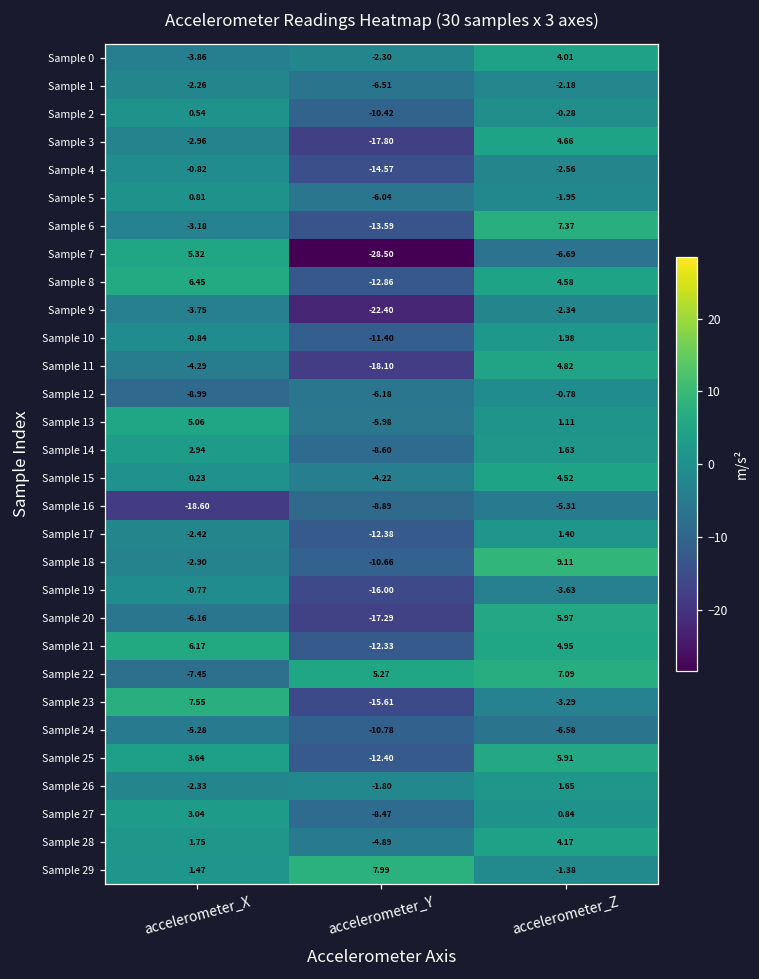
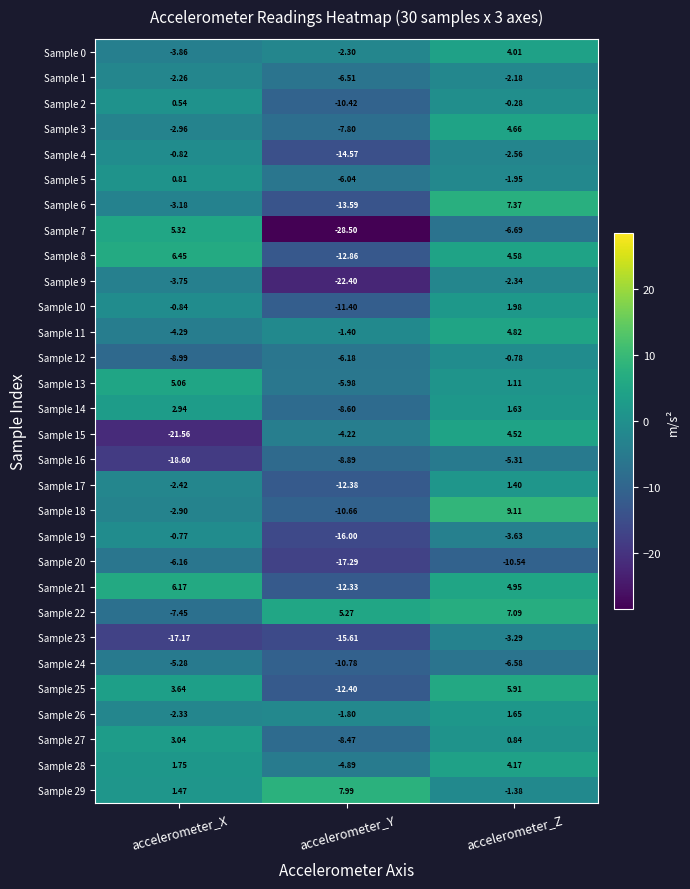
Sample 3, accelerometer_Y: -17.80 -> -7.80
Sample 11, accelerometer_Y: -18.10 -> -1.40
Sample 15, accelerometer_X: 0.23 -> -21.56
Sample 20, accelerometer_Z: 5.97 -> -10.54
Sample 23, accelerometer_X: 7.55 -> -17.17
